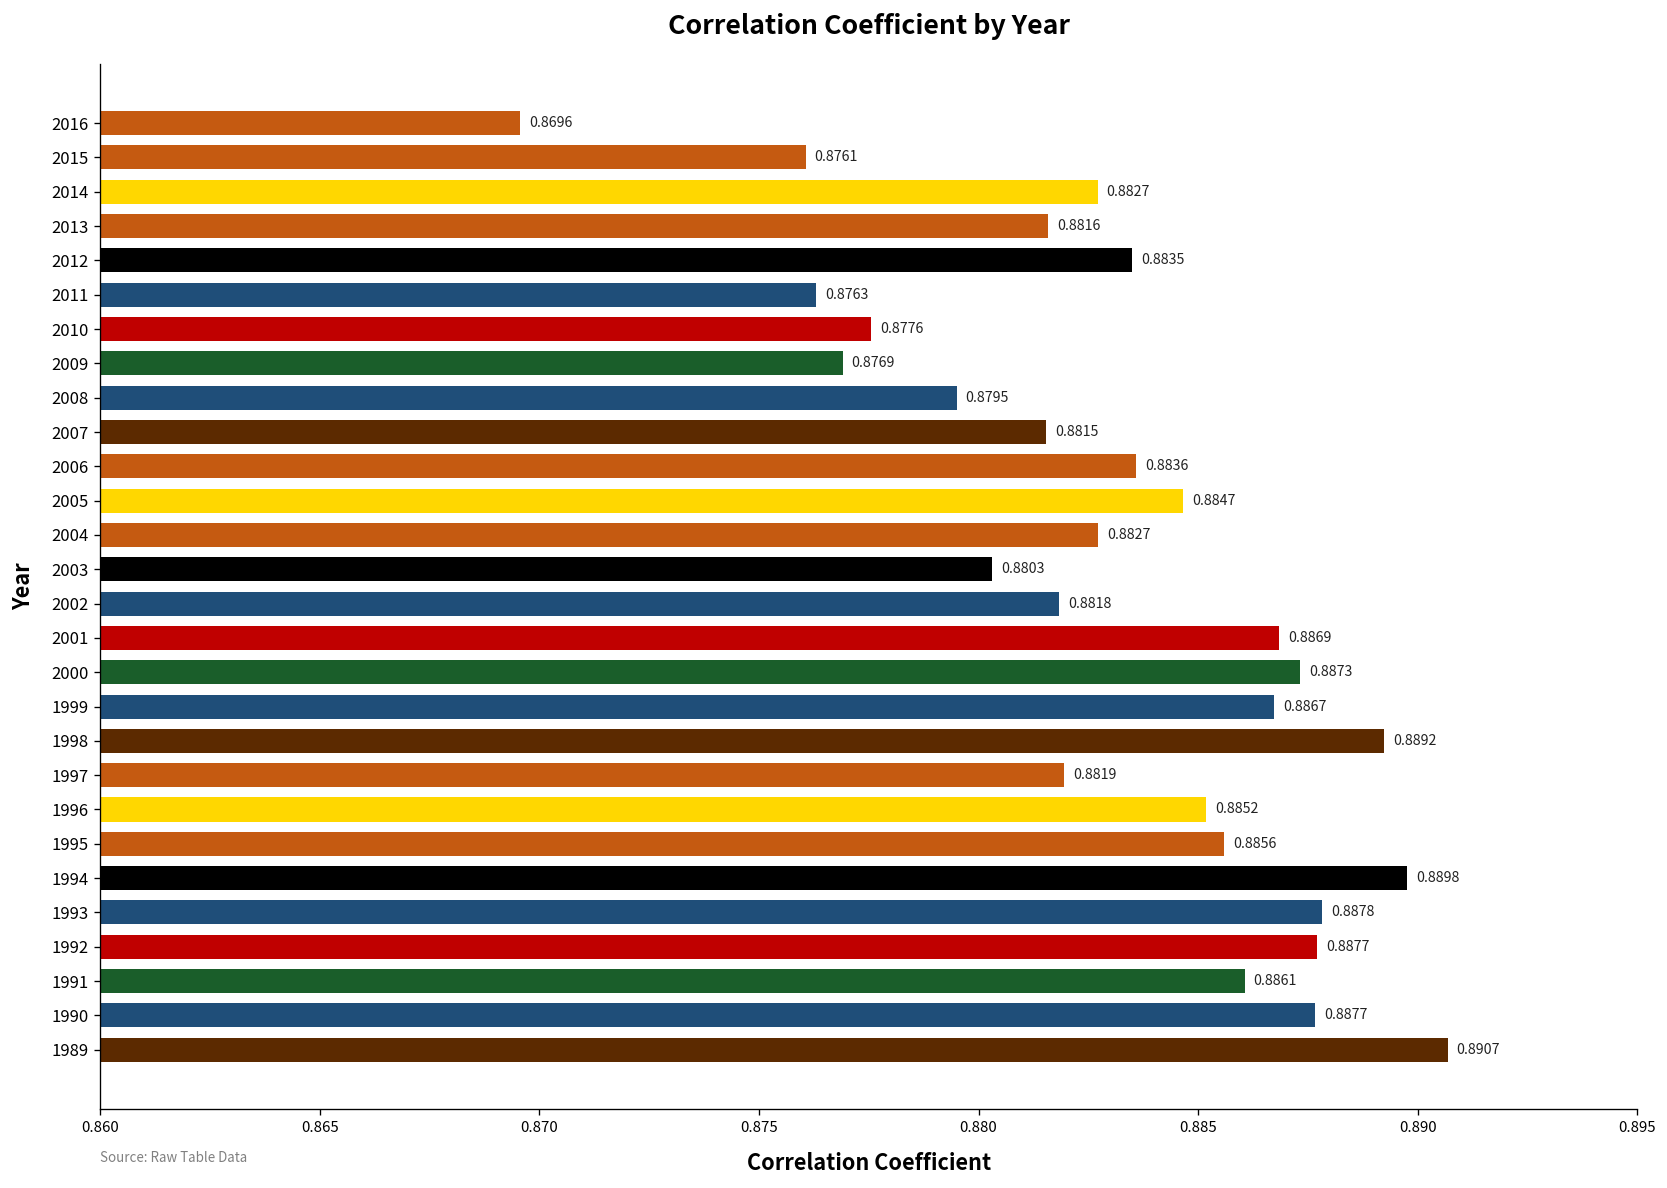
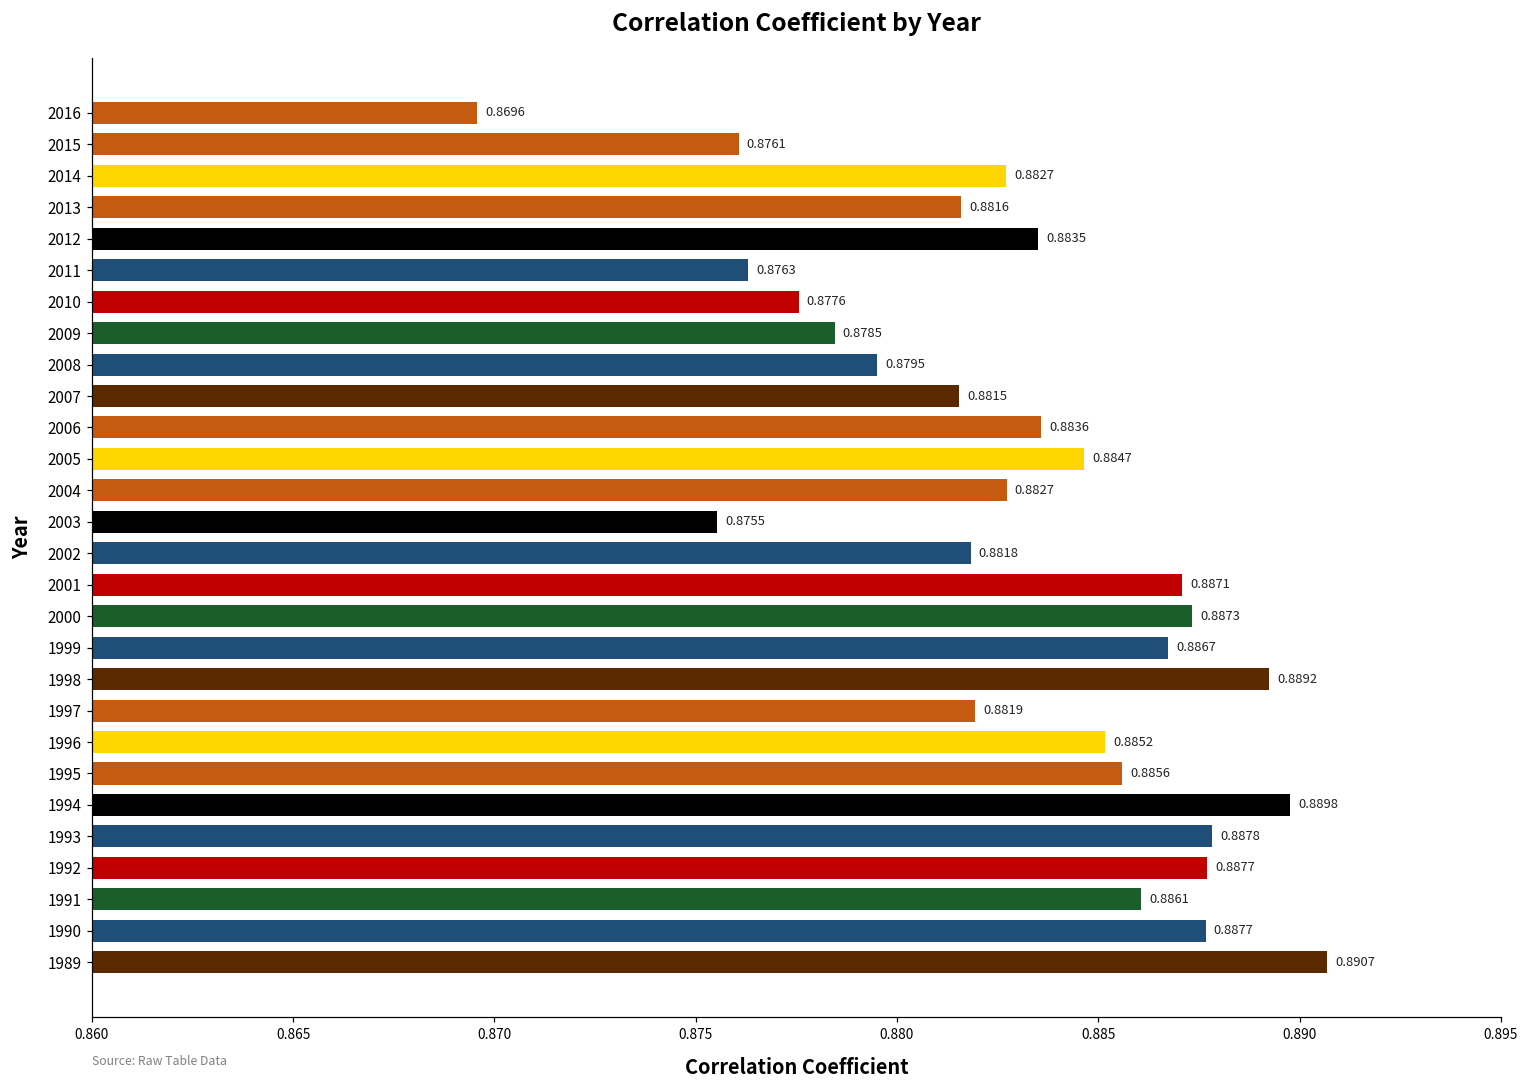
2009: 0.8769 -> 0.8785
2003: 0.8803 -> 0.8755
2001: 0.8869 -> 0.8871
